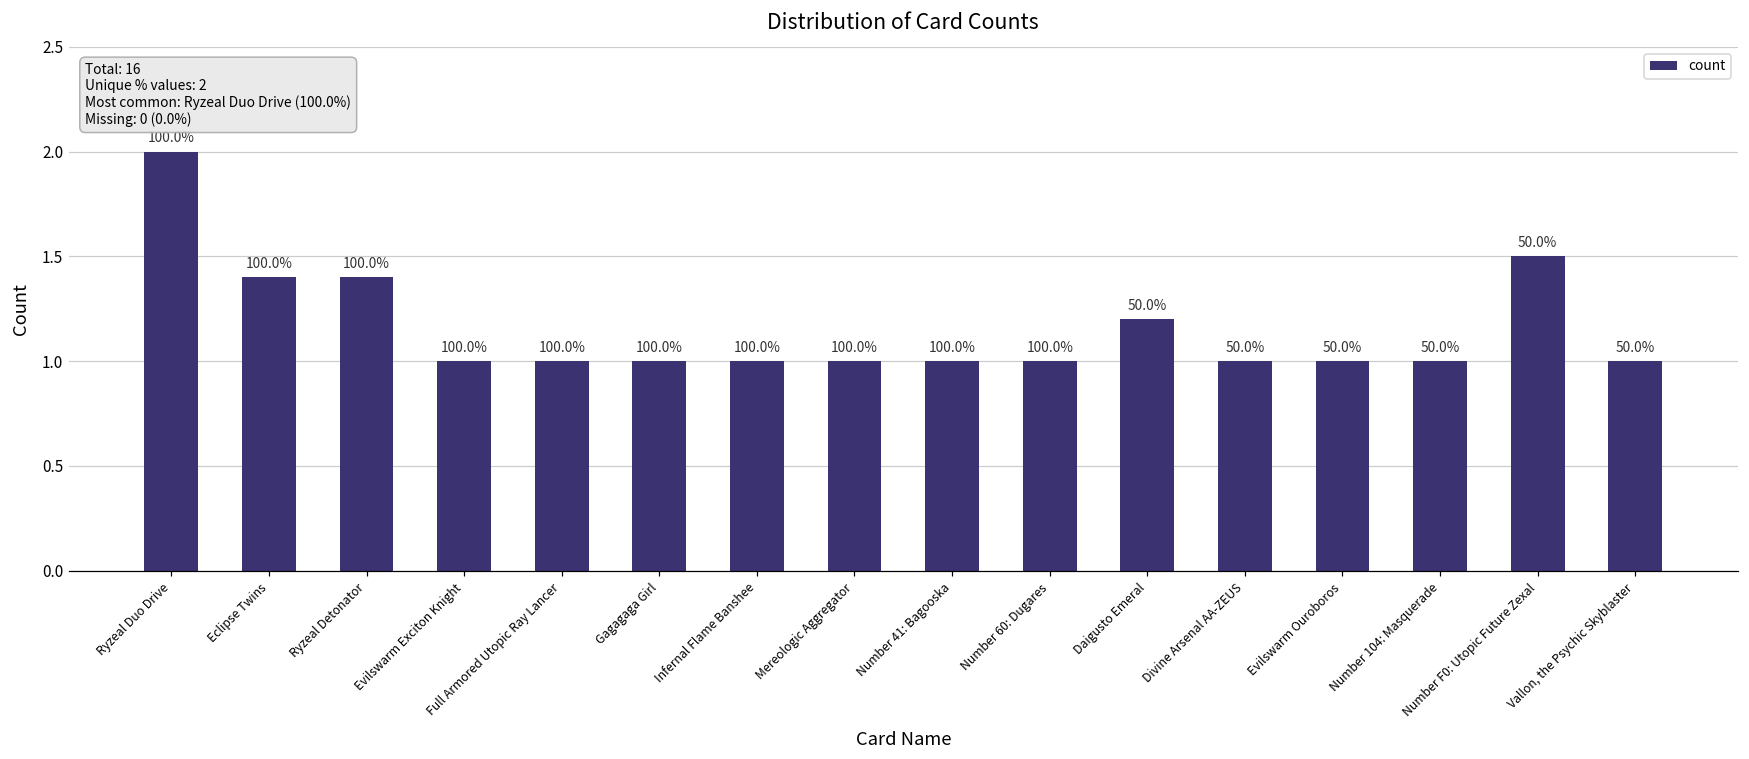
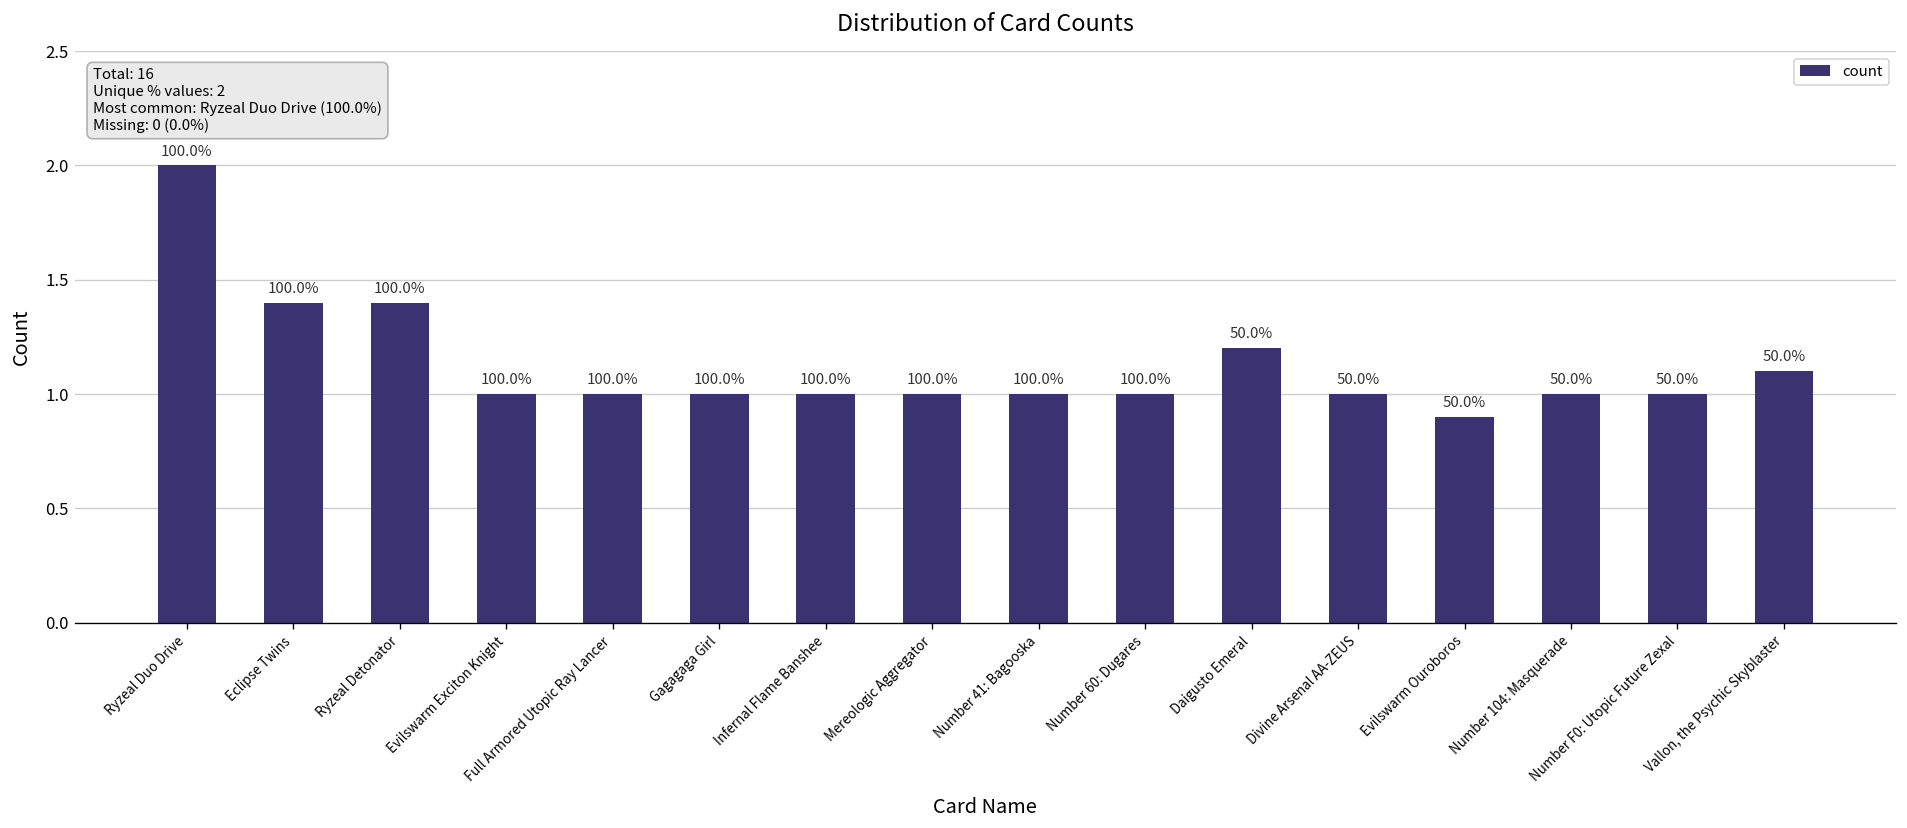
Evilswarm Ouroboros: 1.0 -> 0.9
Number F0: Utopic Future Zexal: 1.5 -> 1.0
Vallon, the Psychic Skyblaster: 1.0 -> 1.1
